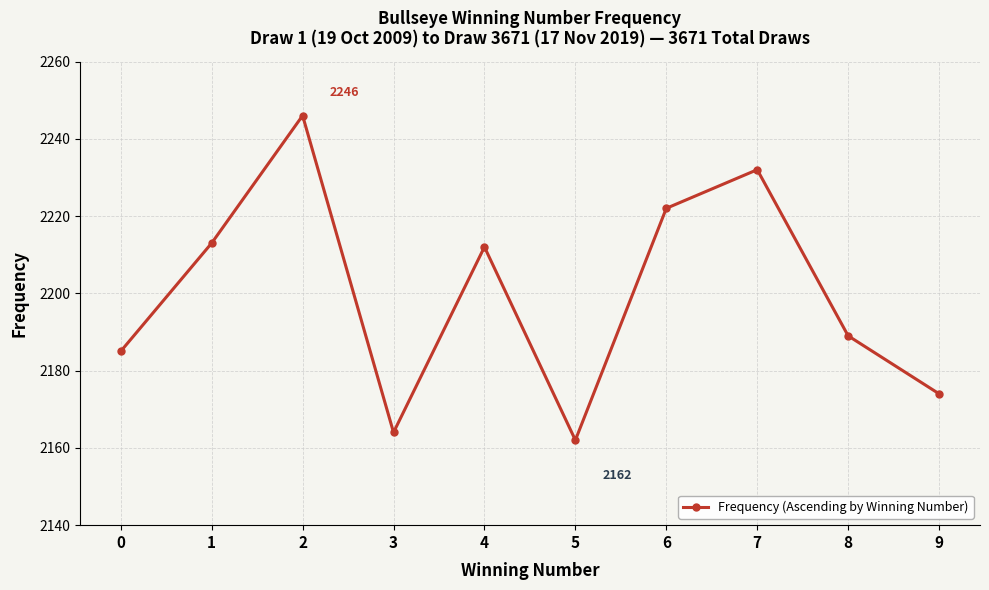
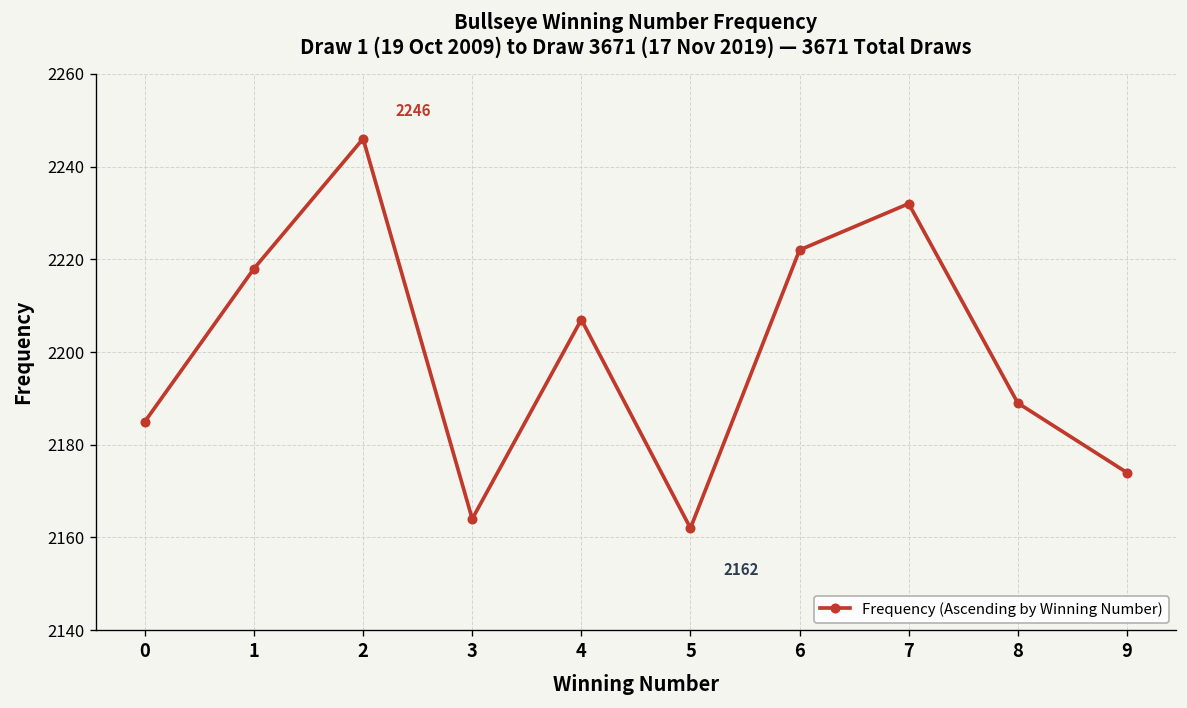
1: 2213 -> 2218
4: 2212 -> 2207
